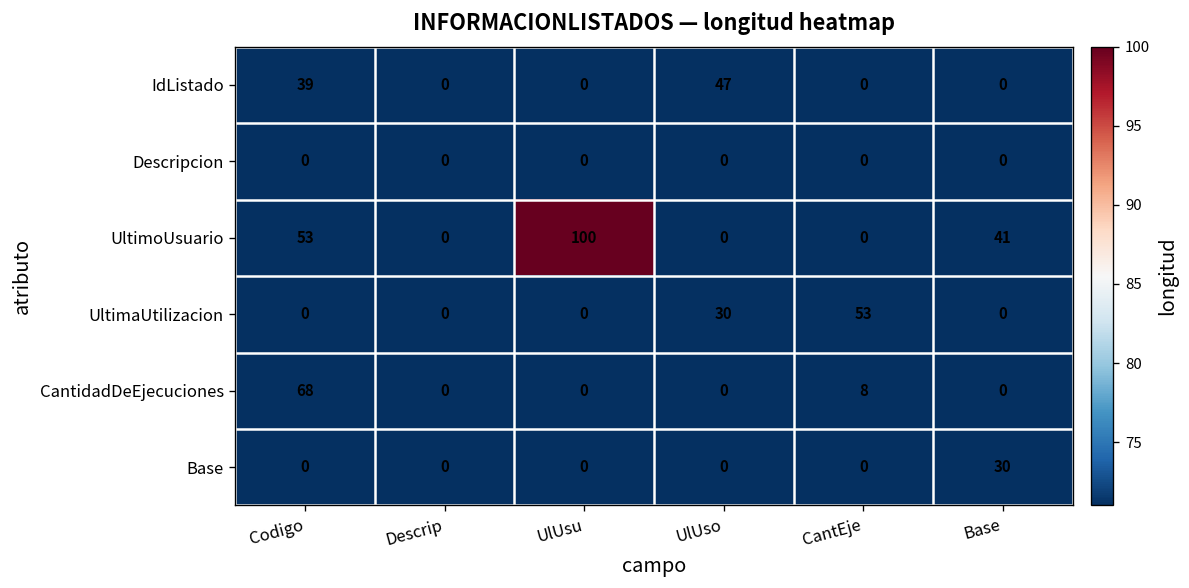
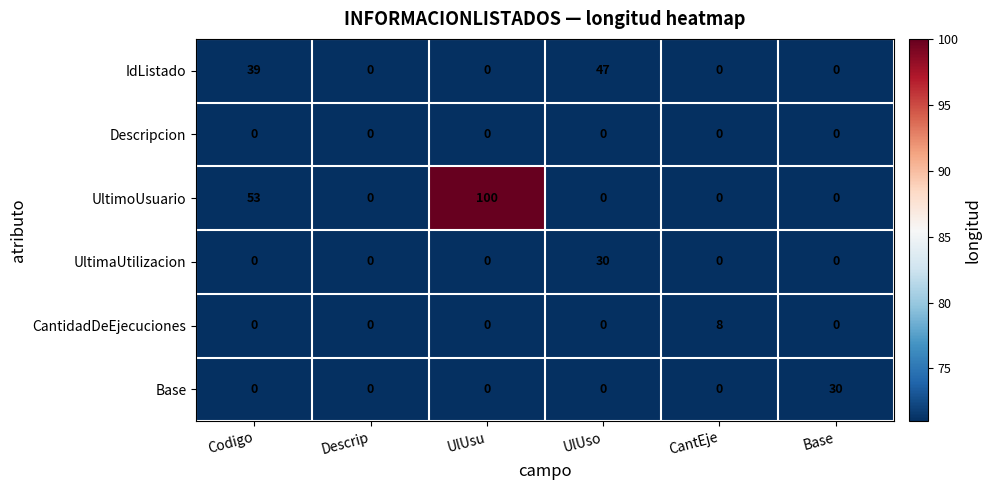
UltimoUsuario, Base: 41 -> 0
UltimaUtilizacion, CantEje: 53 -> 0
CantidadDeEjecuciones, Codigo: 68 -> 0
